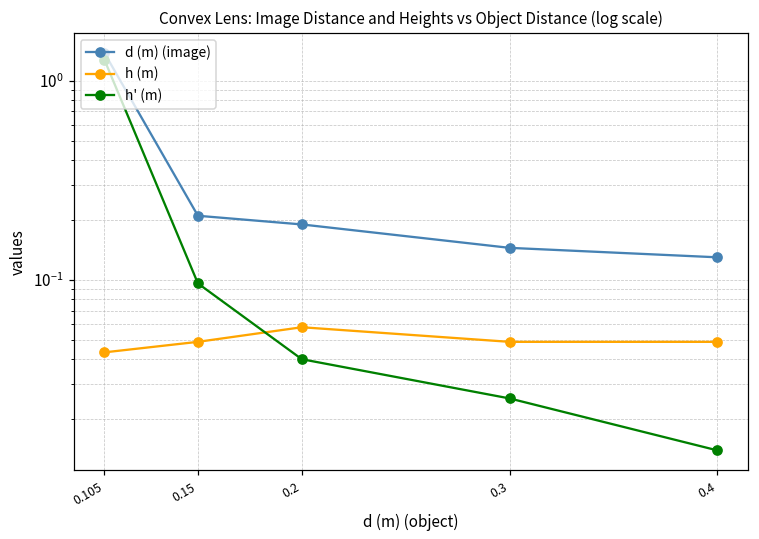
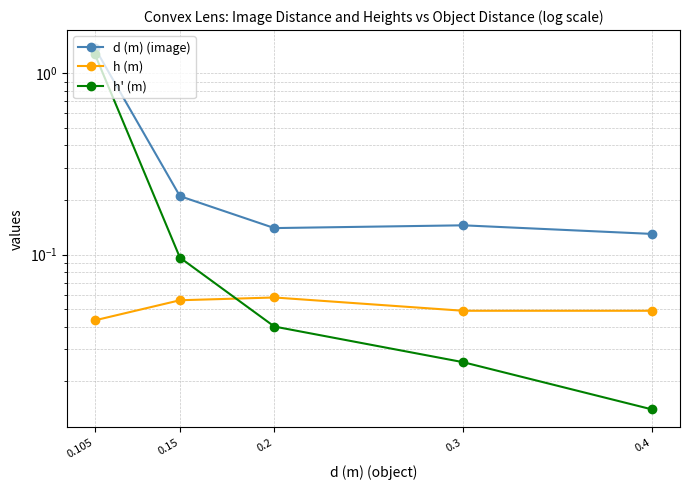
h (m), 0.15: 0.049 -> 0.056
d (m) (image), 0.2: 0.19 -> 0.14
